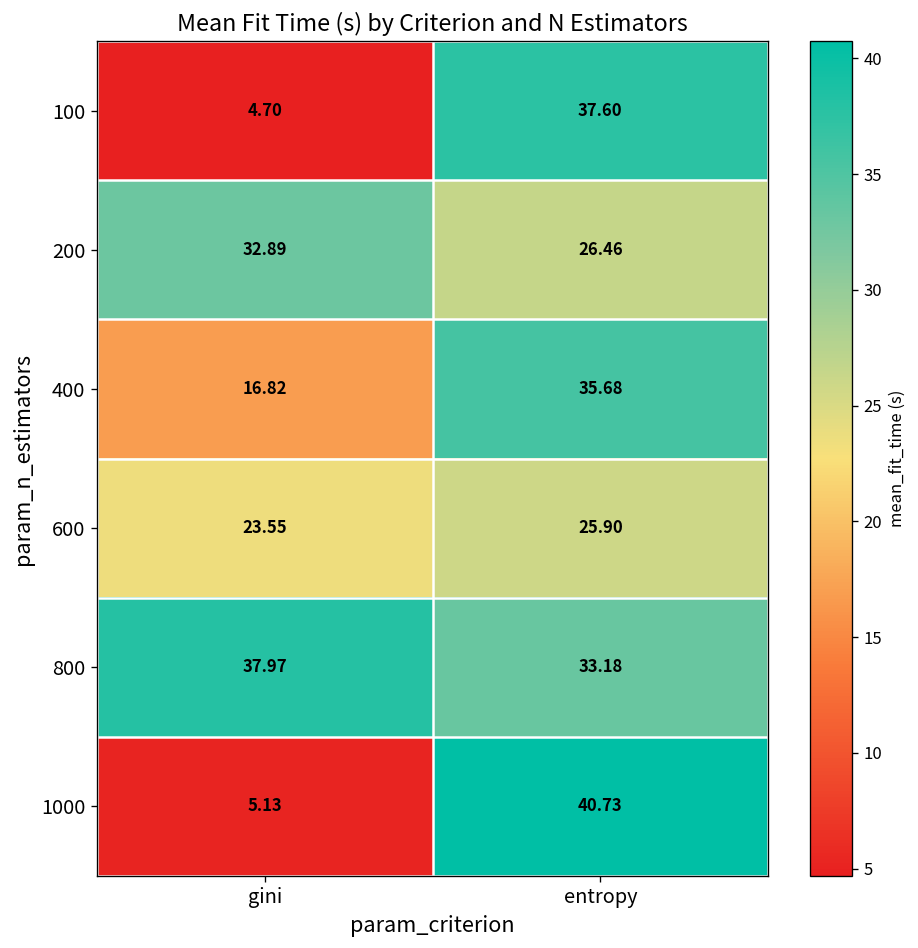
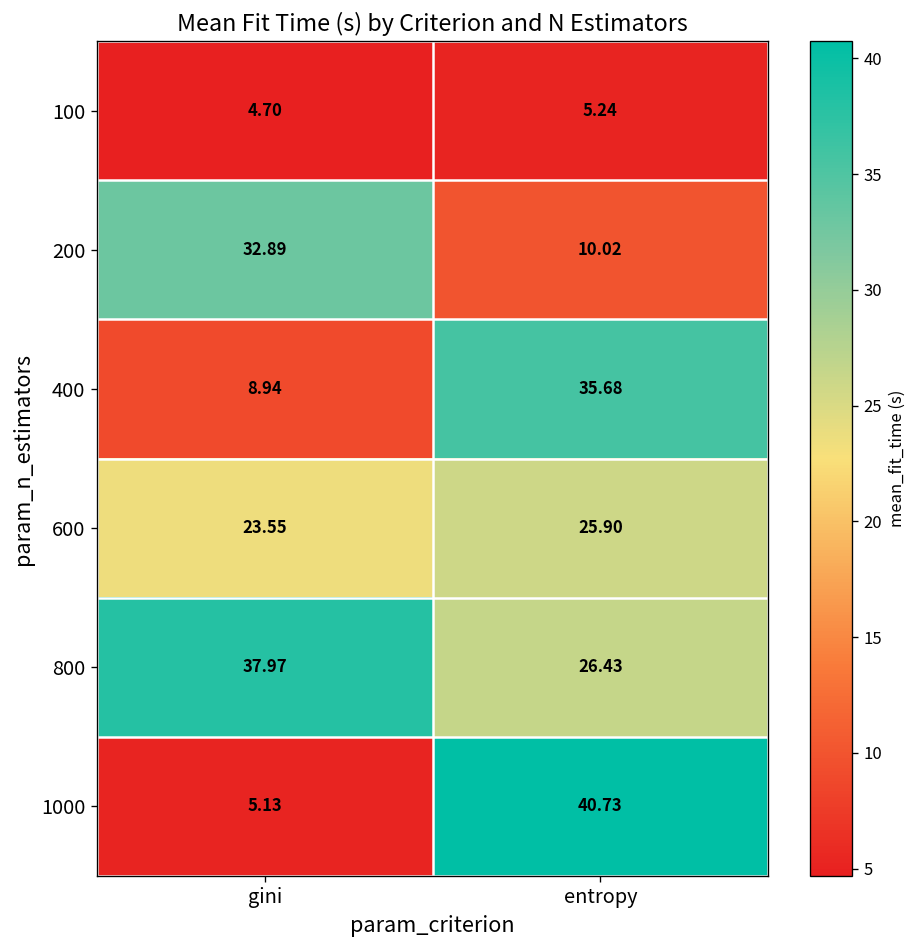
100, entropy: 37.60 -> 5.24
200, entropy: 26.46 -> 10.02
400, gini: 16.82 -> 8.94
800, entropy: 33.18 -> 26.43
